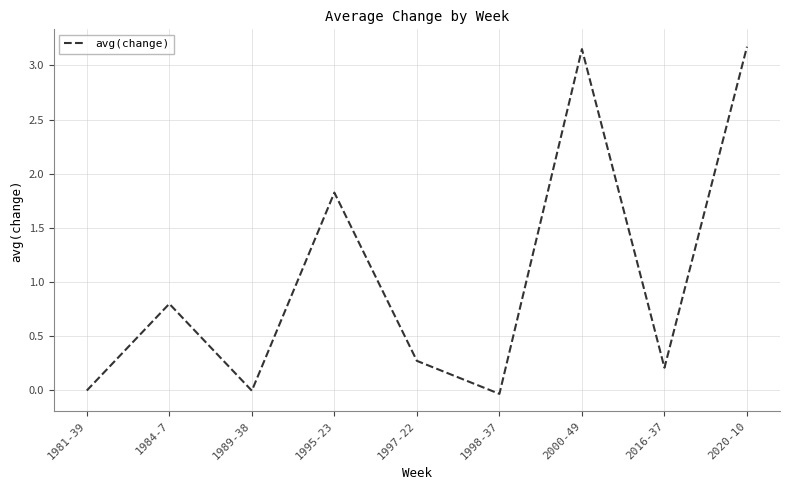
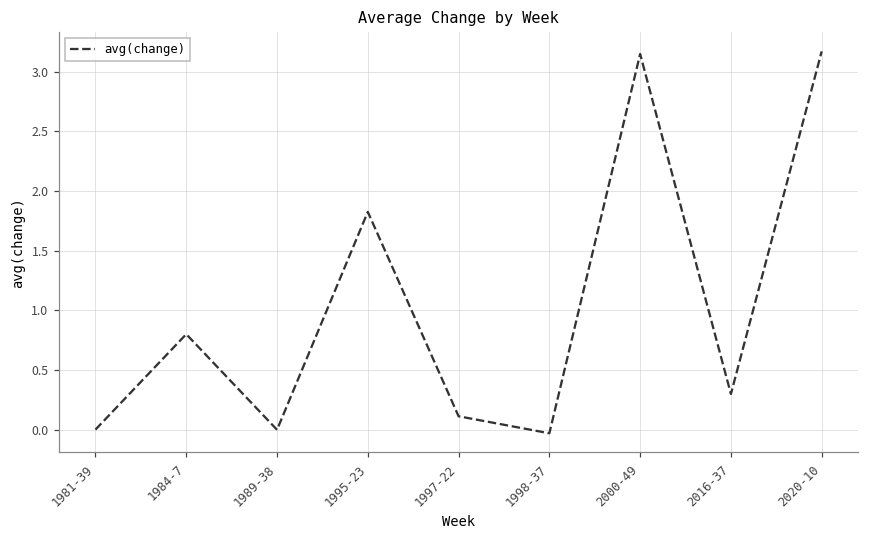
1997-22: 0.27 -> 0.11
2016-37: 0.21 -> 0.30
